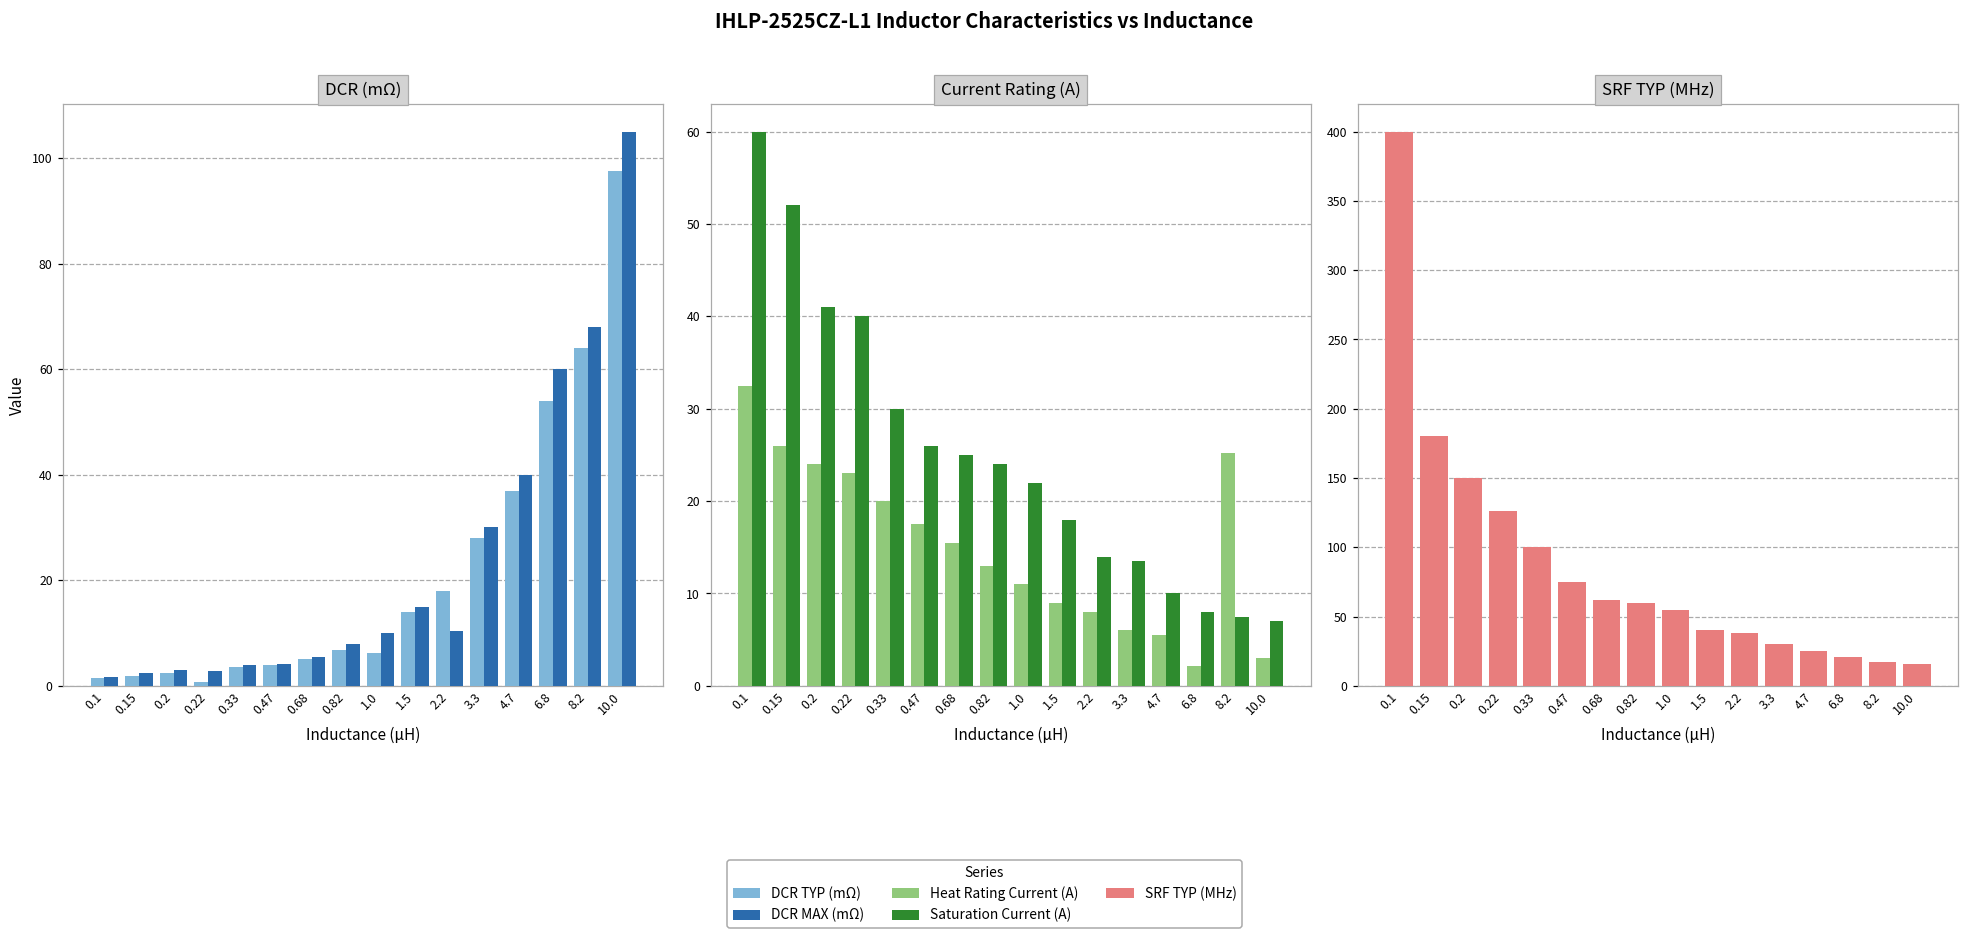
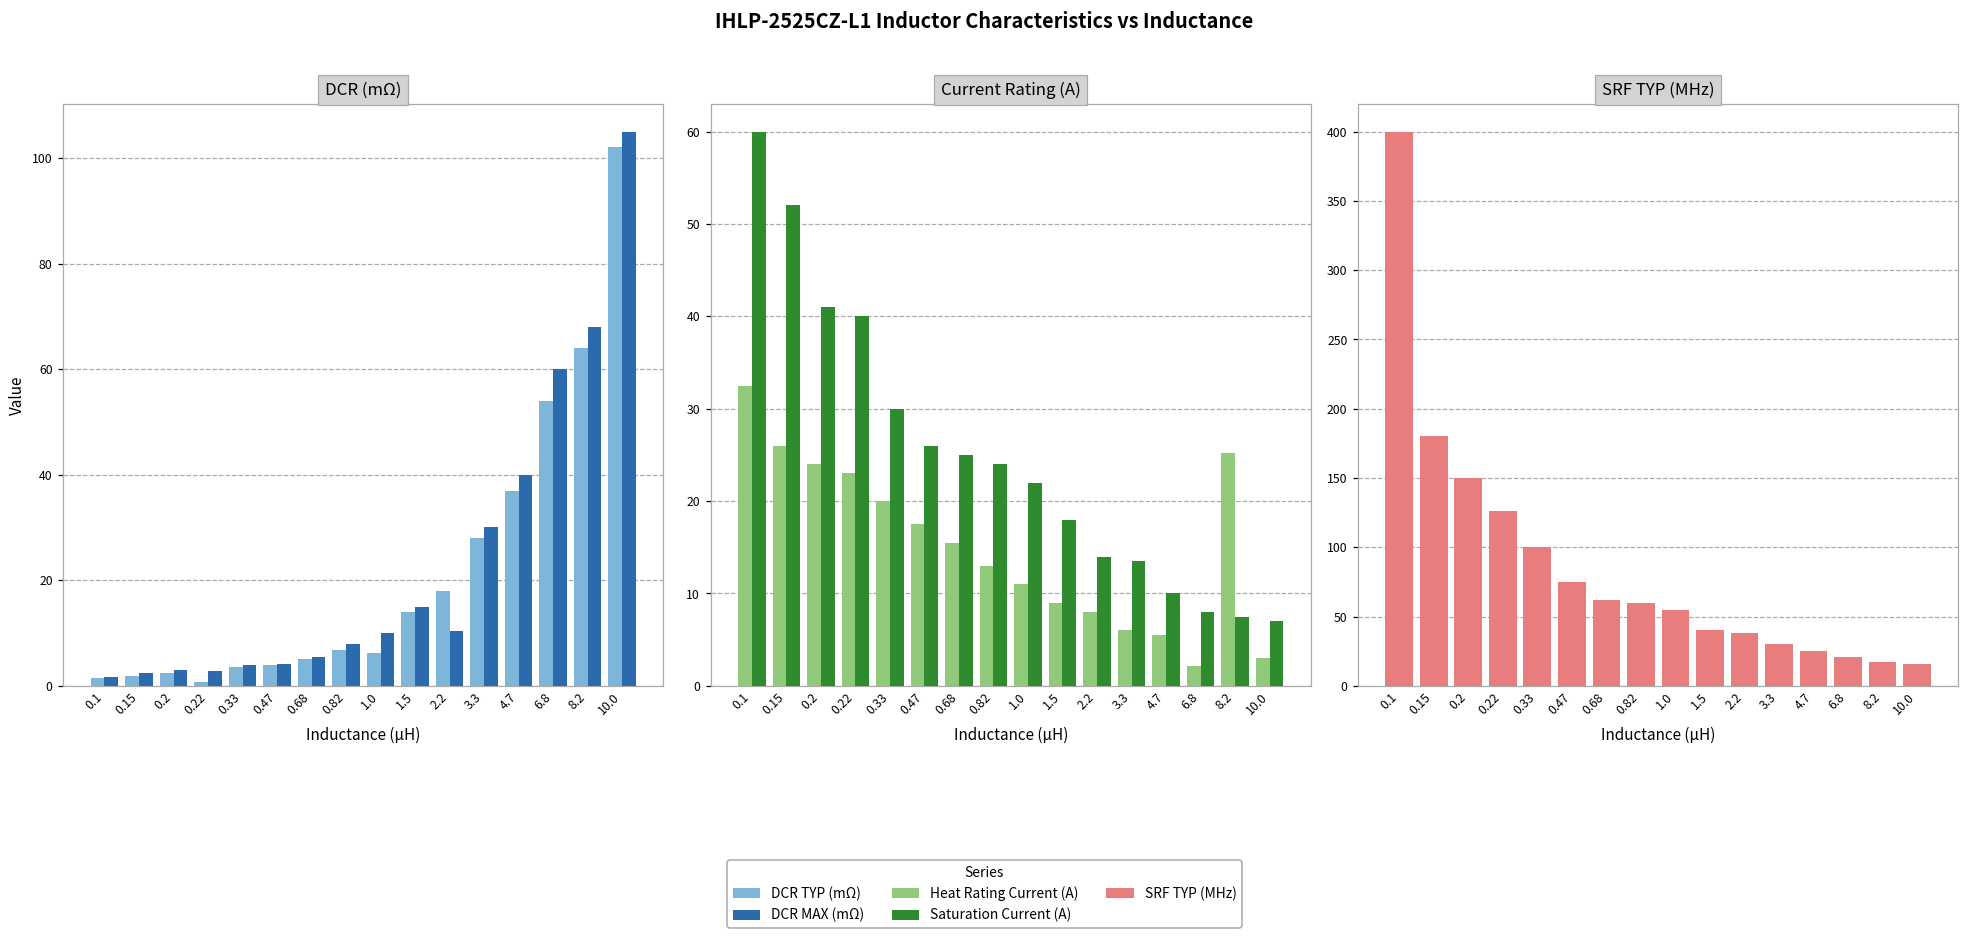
DCR (mΩ), DCR TYP (mΩ), 10.0: 98 -> 102
